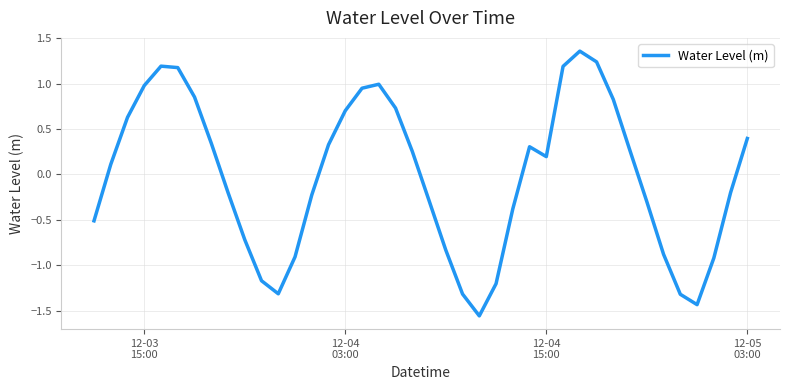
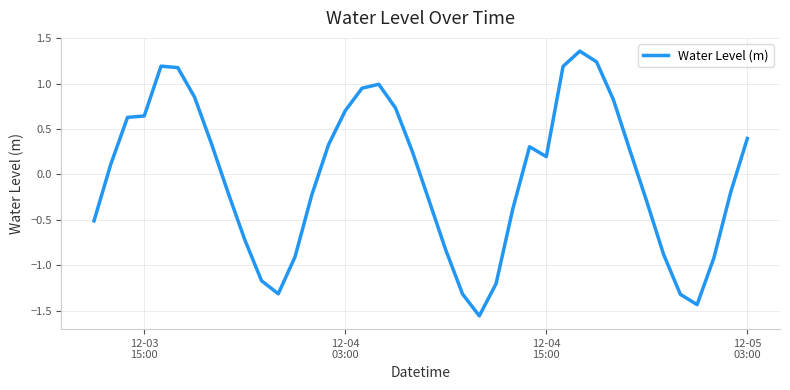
12-03 15:00: 1.0 -> 0.6
